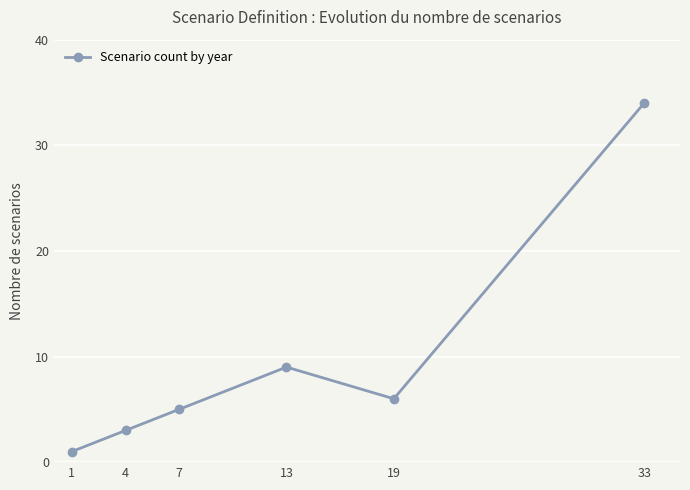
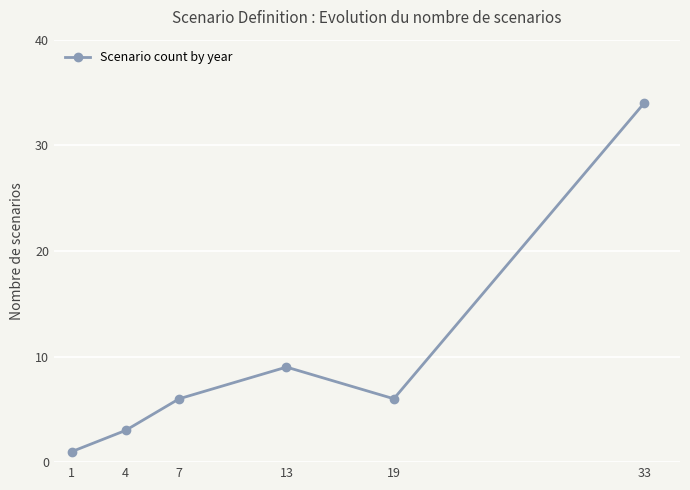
7: 5 -> 6
